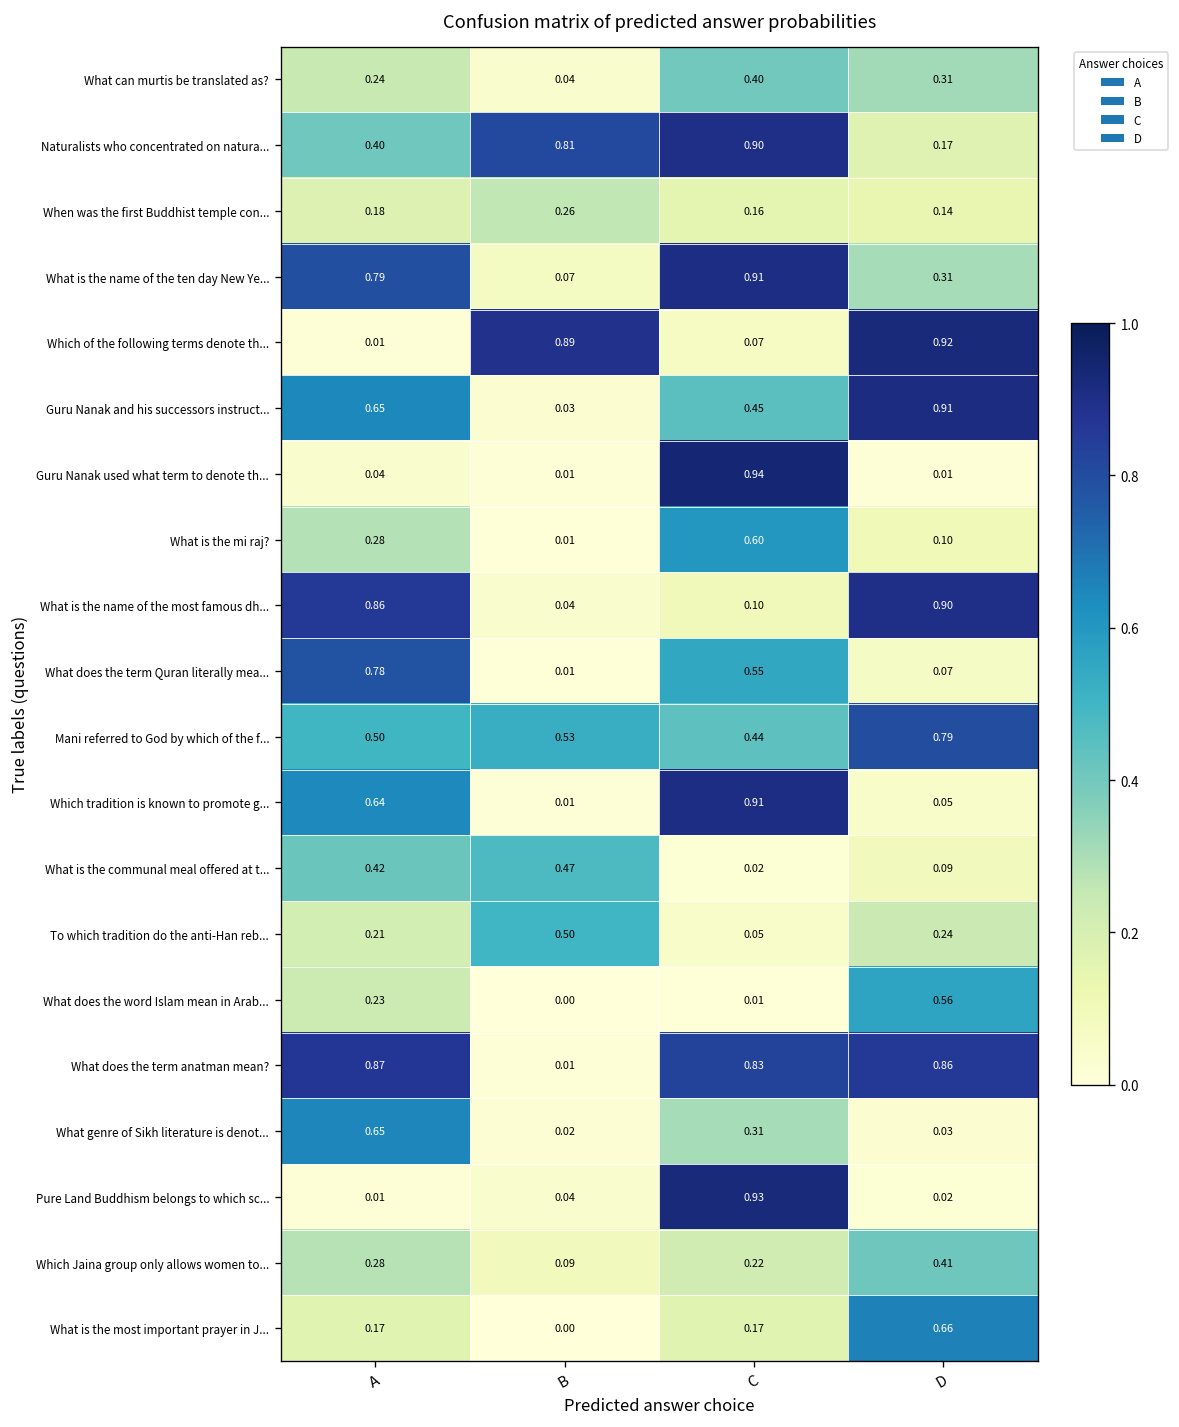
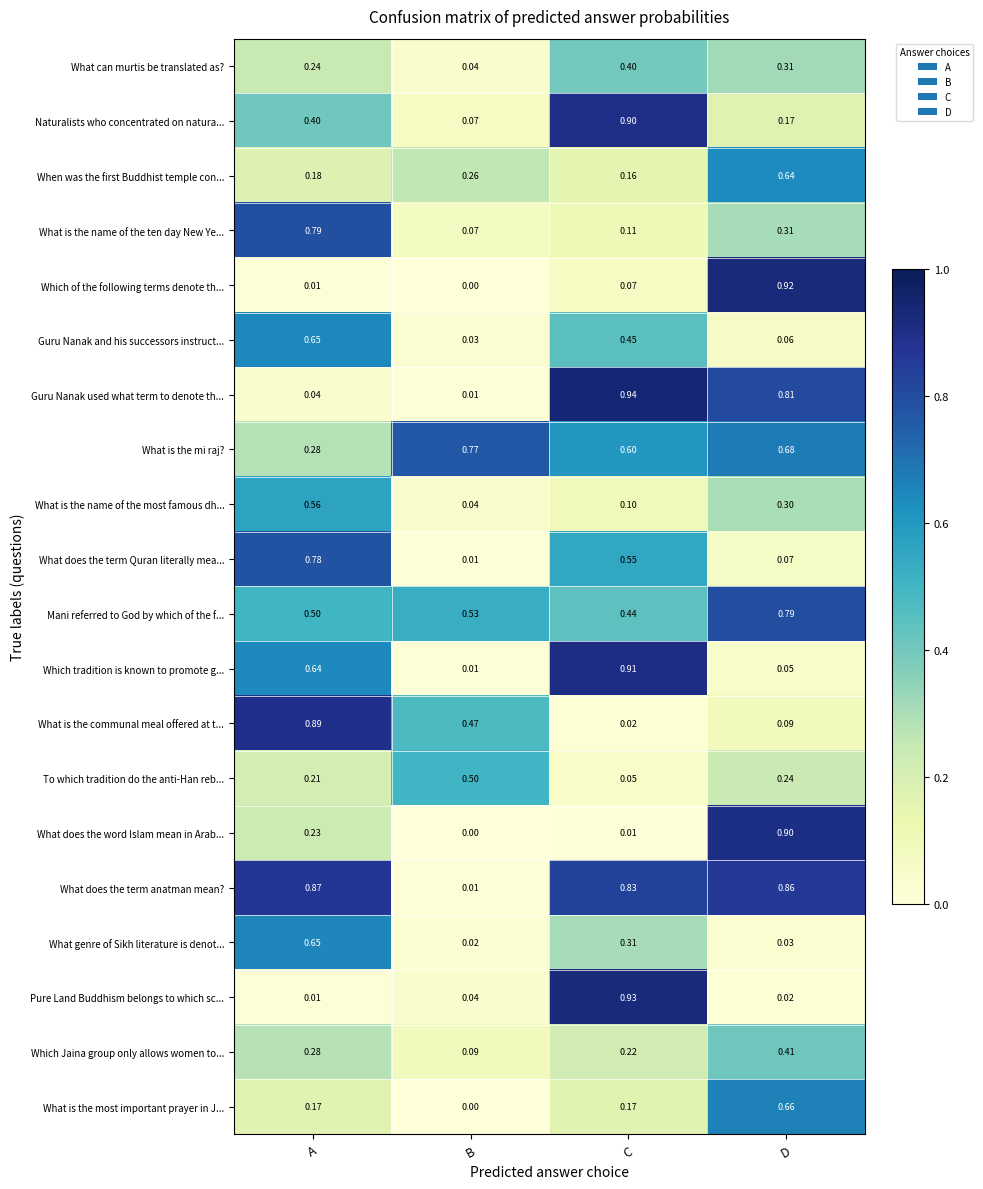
Naturalists who concentrated on natura..., B: 0.81 -> 0.07
When was the first Buddhist temple con..., D: 0.14 -> 0.64
What is the name of the ten day New Ye..., C: 0.91 -> 0.11
Which of the following terms denote th..., B: 0.89 -> 0.00
Guru Nanak and his successors instruct..., D: 0.91 -> 0.06
Guru Nanak used what term to denote th..., D: 0.01 -> 0.81
What is the mi raj?, B: 0.01 -> 0.77
What is the mi raj?, D: 0.10 -> 0.68
What is the name of the most famous dh..., A: 0.86 -> 0.56
What is the name of the most famous dh..., D: 0.90 -> 0.30
What is the communal meal offered at t..., A: 0.42 -> 0.89
What does the word Islam mean in Arab..., D: 0.56 -> 0.90
